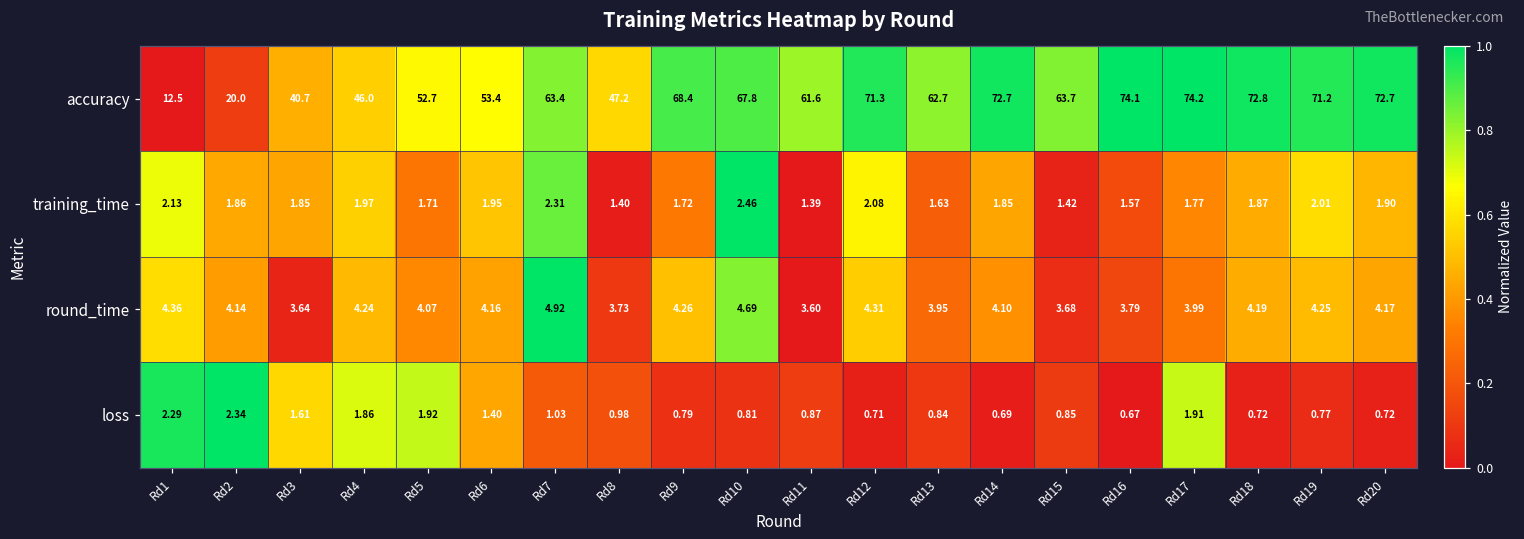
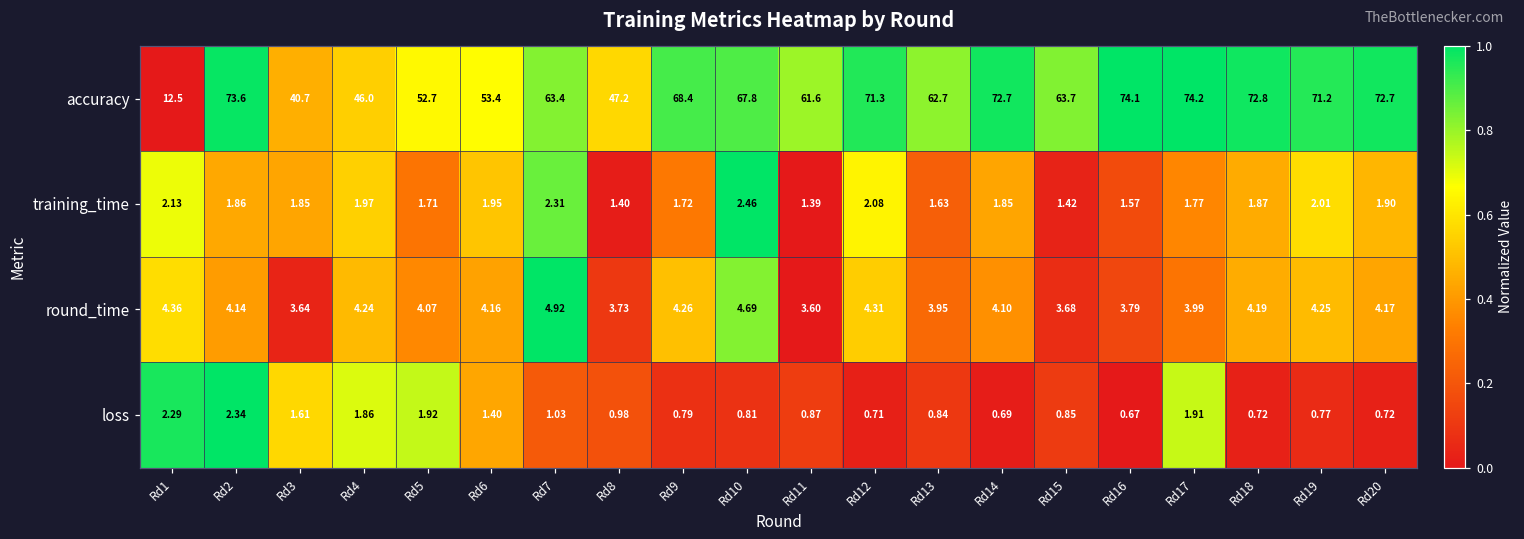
accuracy, Rd2: 20.0 -> 73.6
